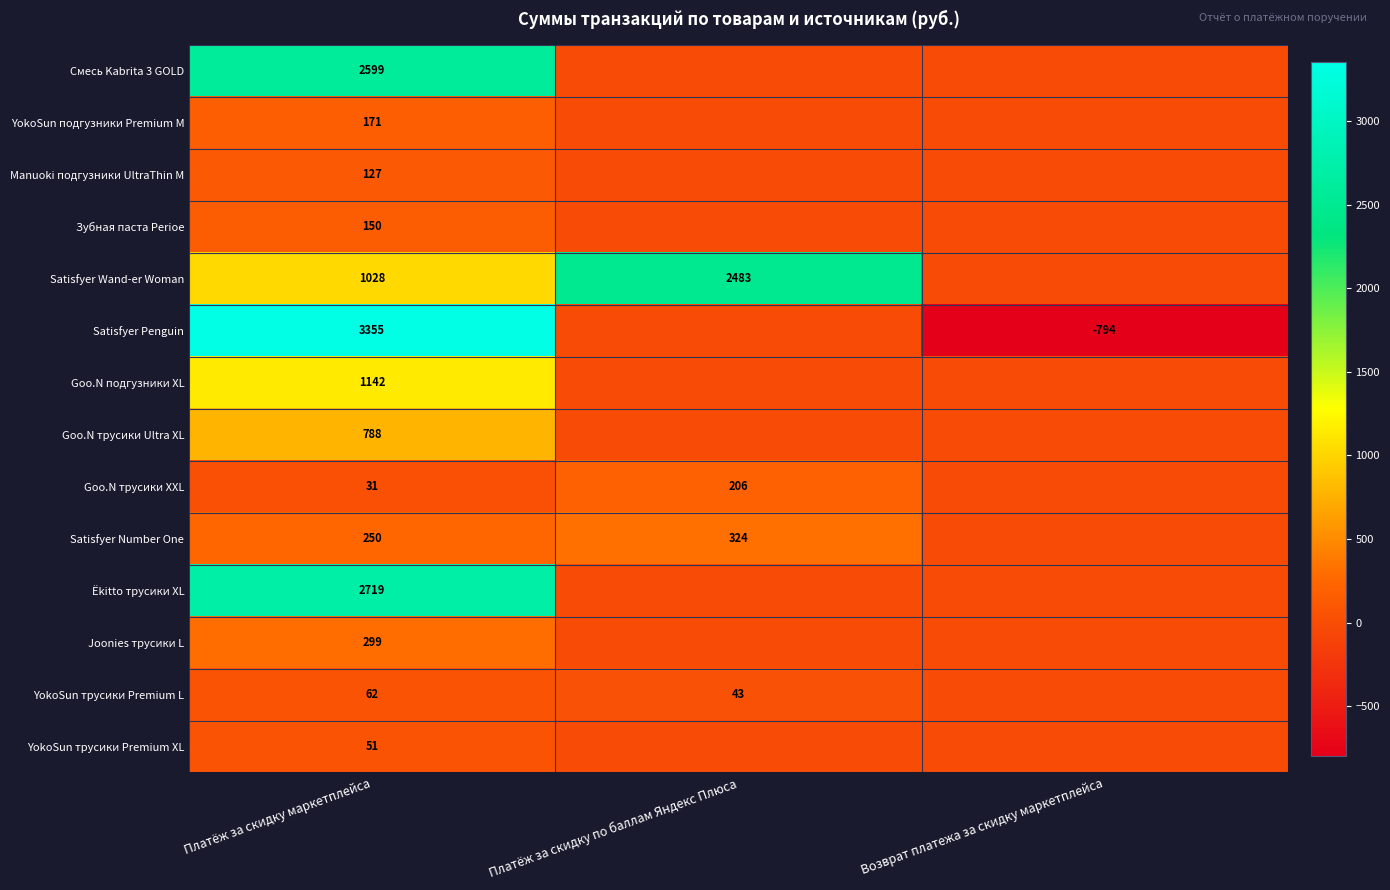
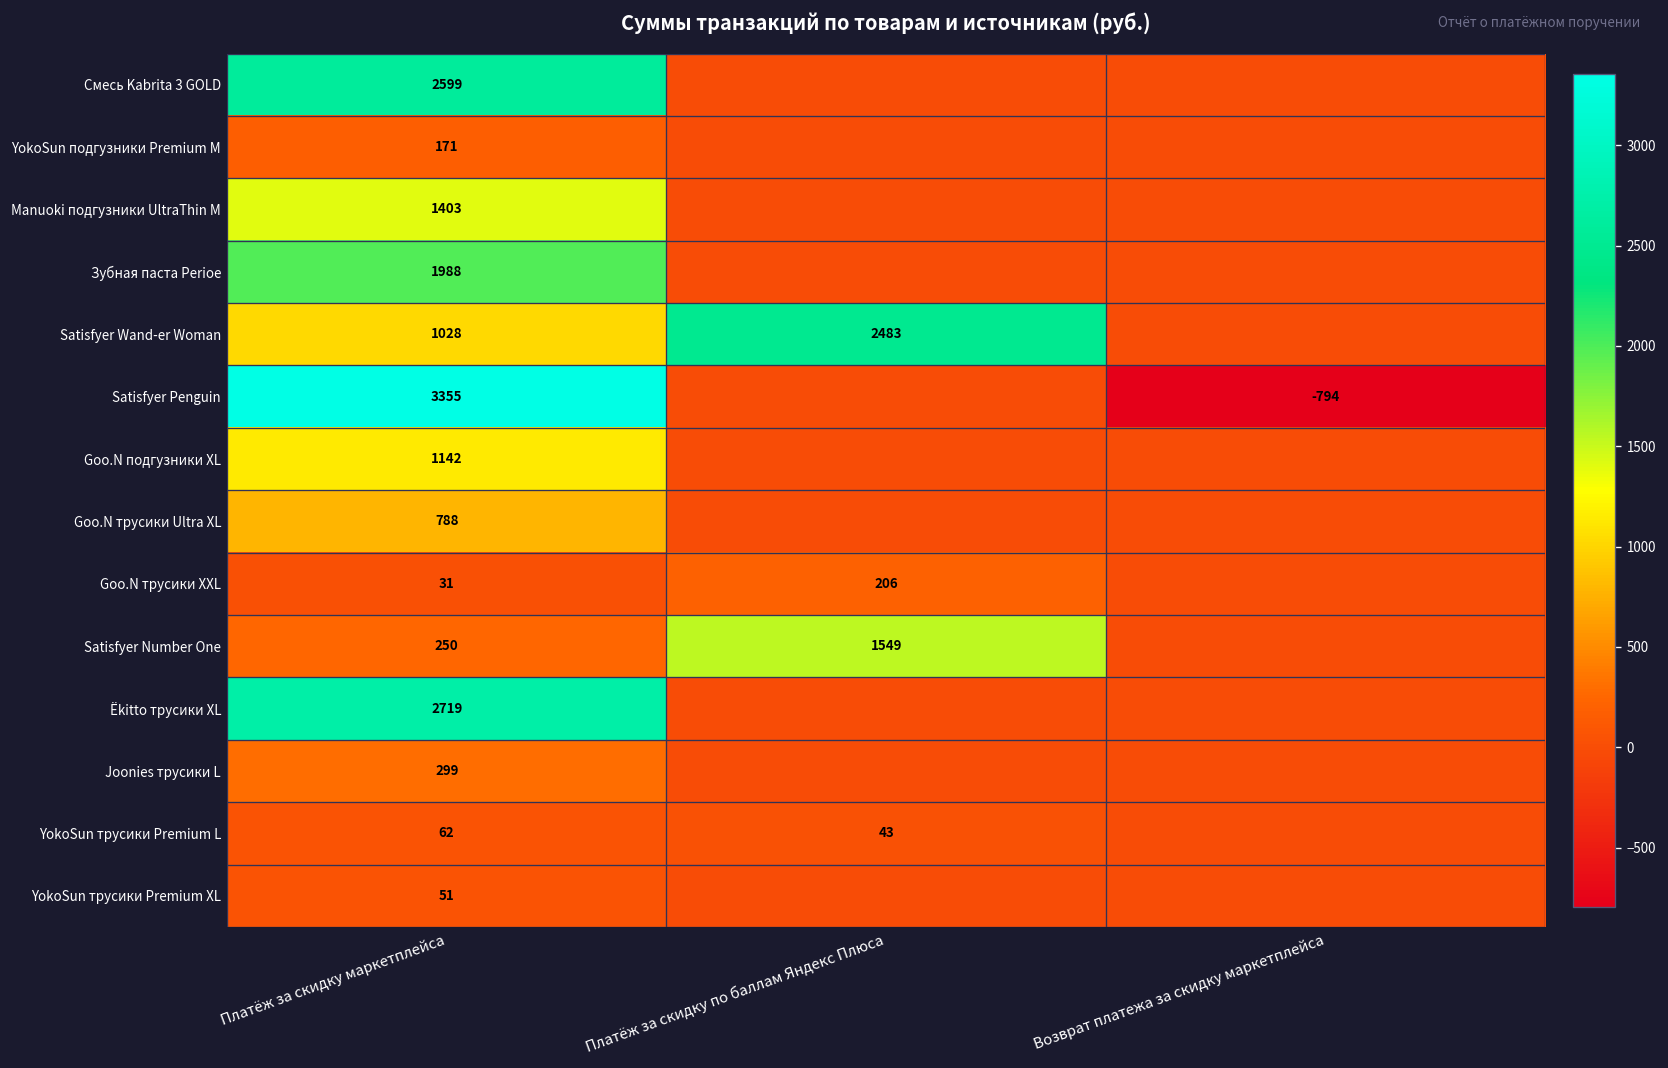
Manuoki подгузники UltraThin M, Платёж за скидку маркетплейса: 127 -> 1403
Зубная паста Perioe, Платёж за скидку маркетплейса: 150 -> 1988
Satisfyer Number One, Платёж за скидку по баллам Яндекс Плюса: 324 -> 1549
